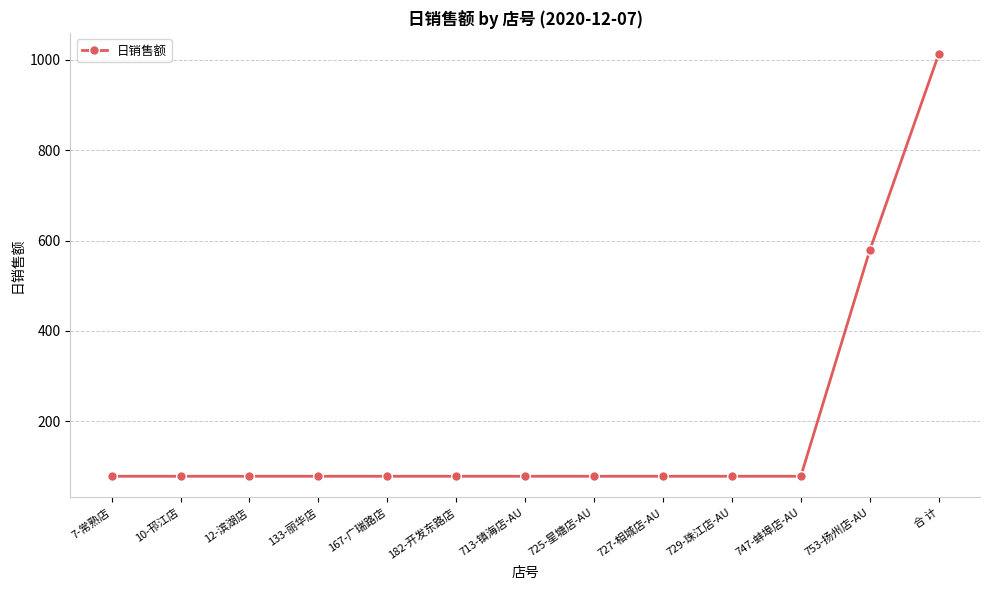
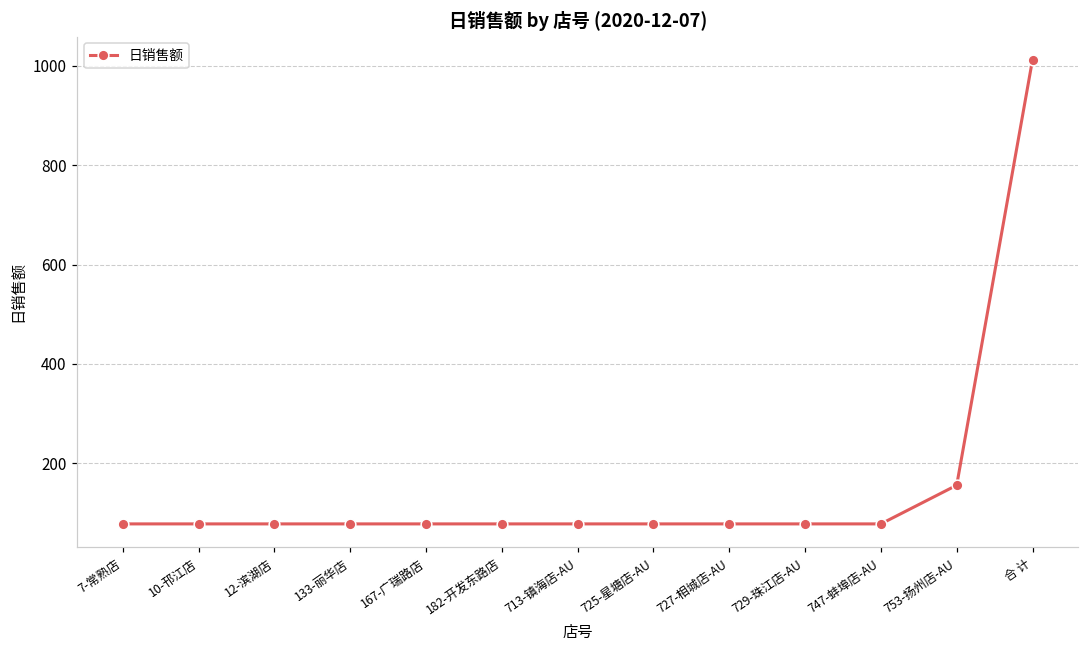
753-扬州店-AU: 580 -> 160
